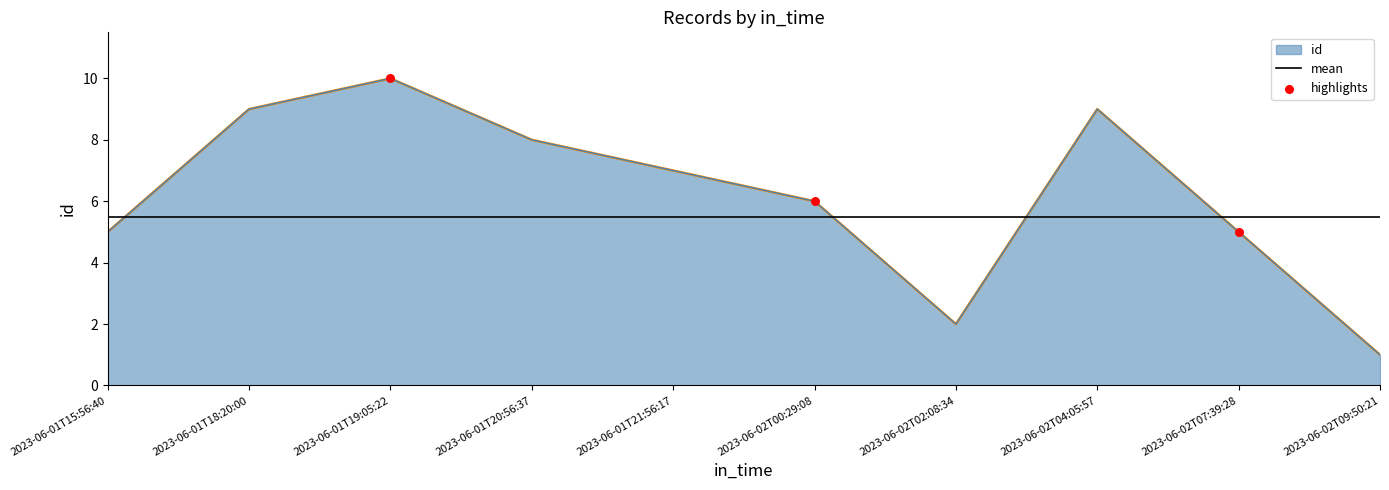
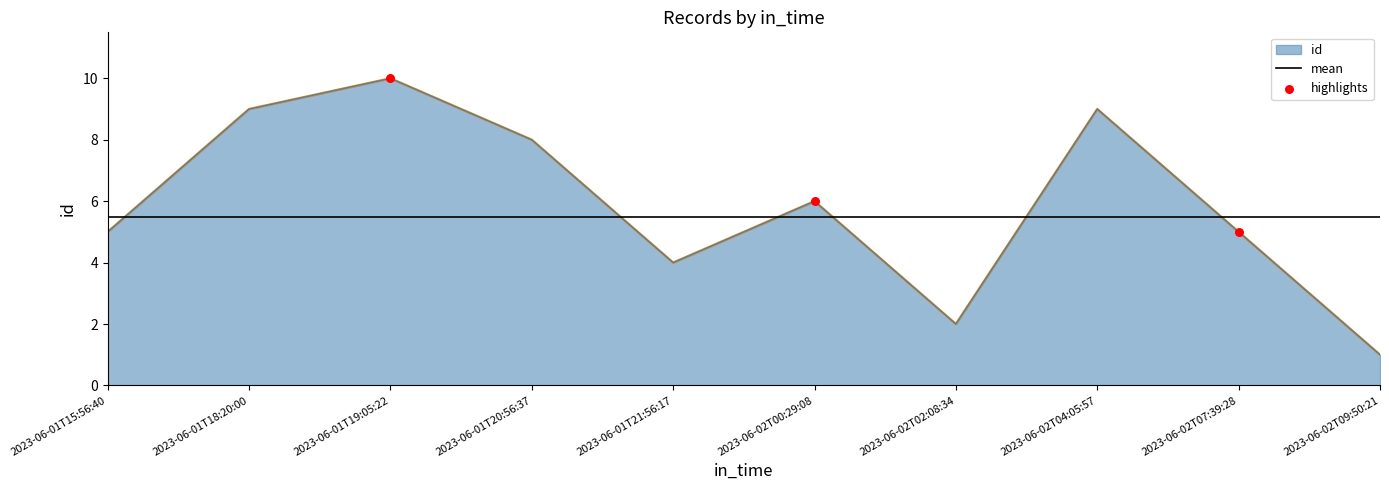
id, 2023-06-01T21:56:17: 7 -> 4
